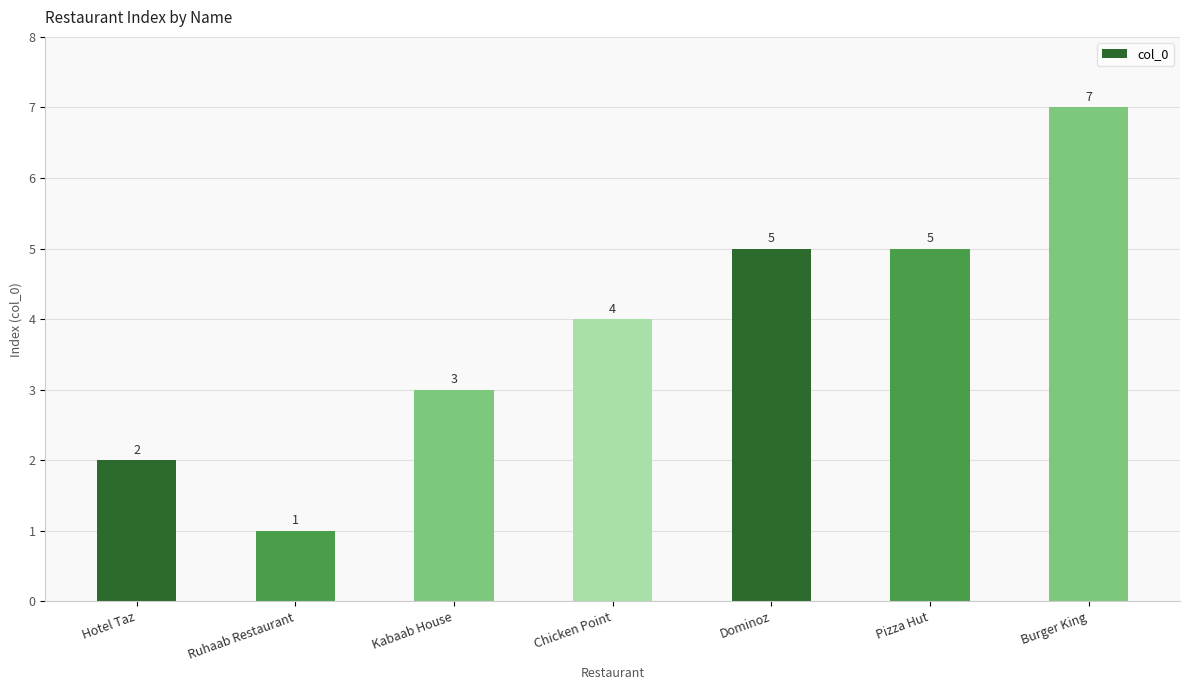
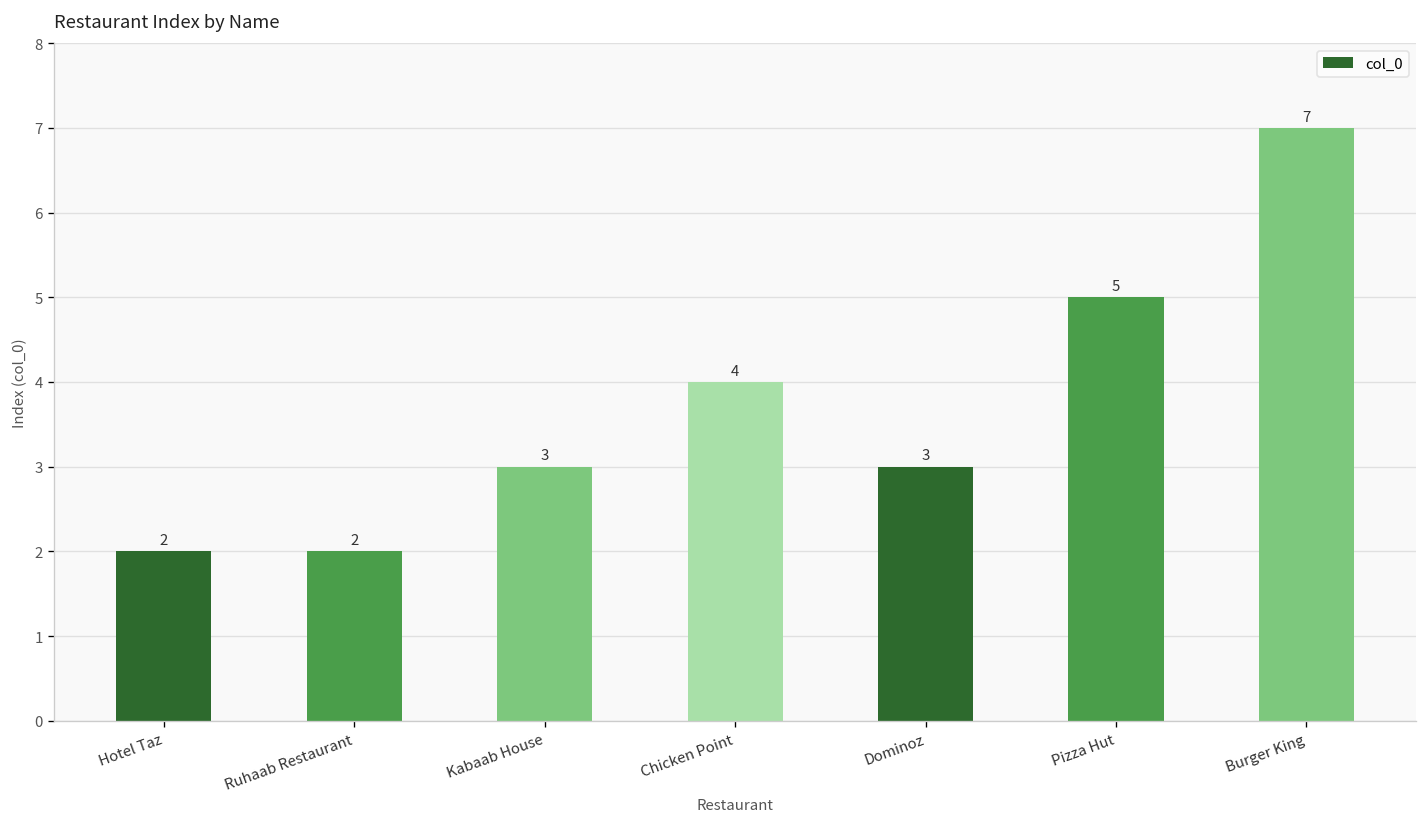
Ruhaab Restaurant: 1 -> 2
Dominoz: 5 -> 3
